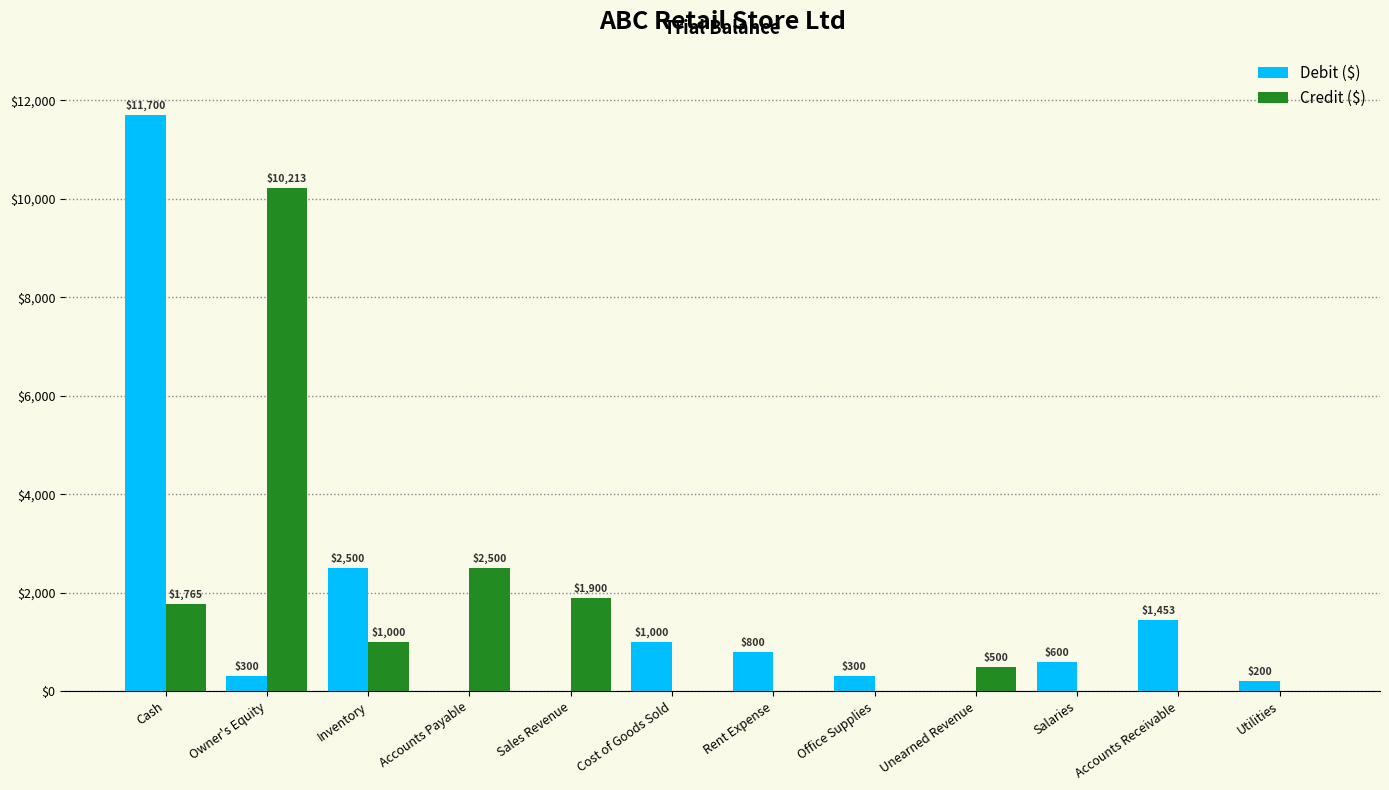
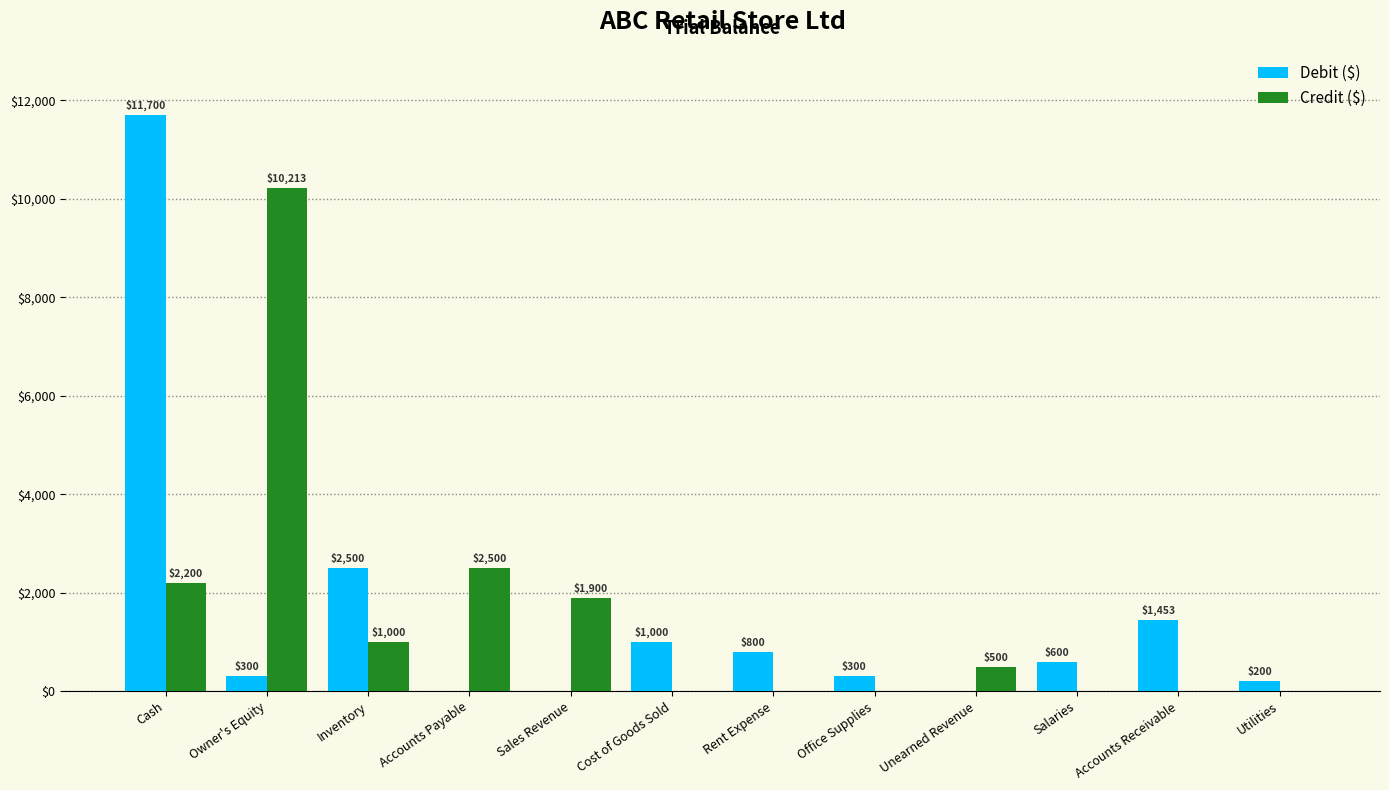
Credit ($), Cash: $1,765 -> $2,200
